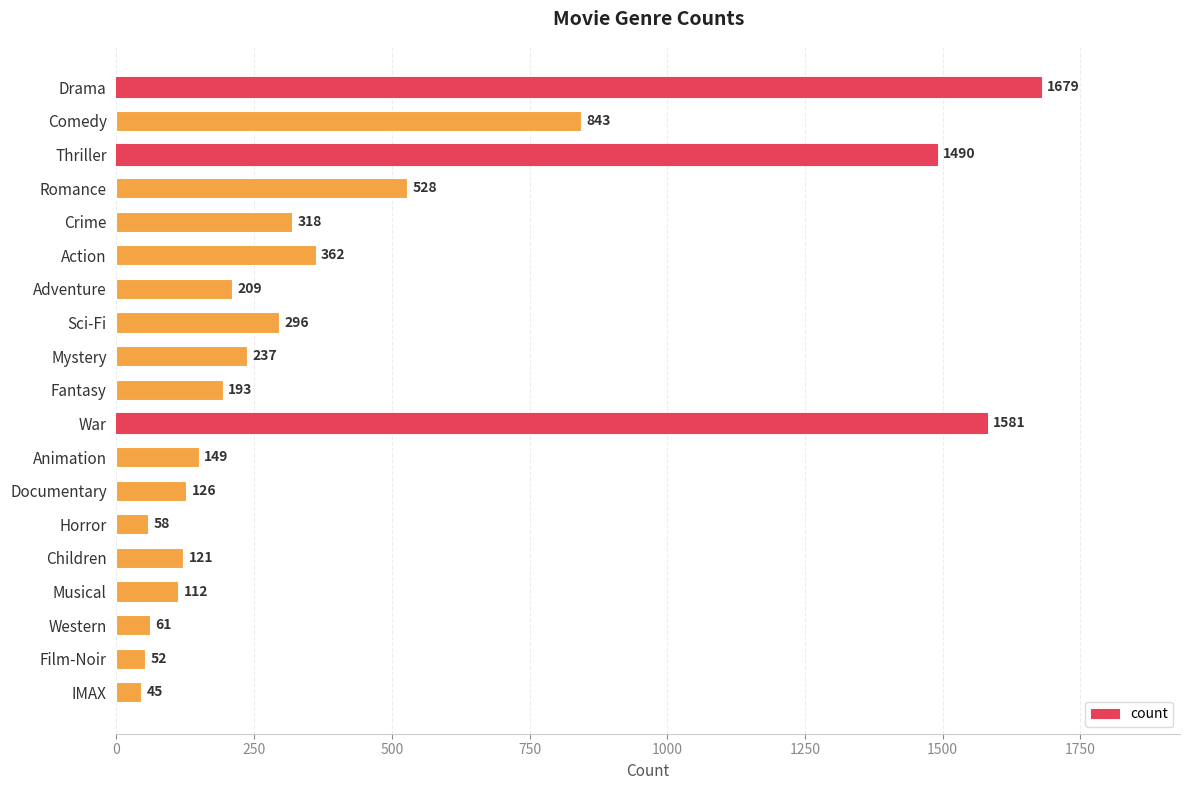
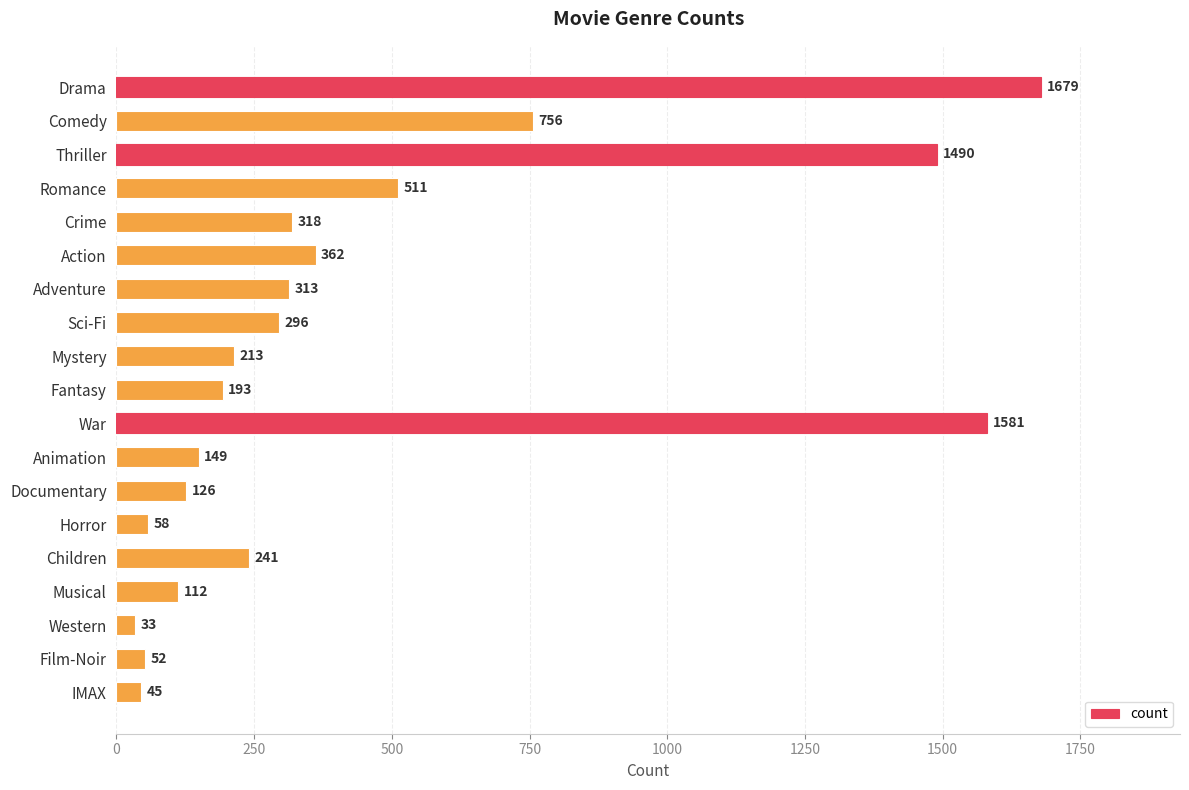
Comedy: 843 -> 756
Romance: 528 -> 511
Adventure: 209 -> 313
Mystery: 237 -> 213
Children: 121 -> 241
Western: 61 -> 33
